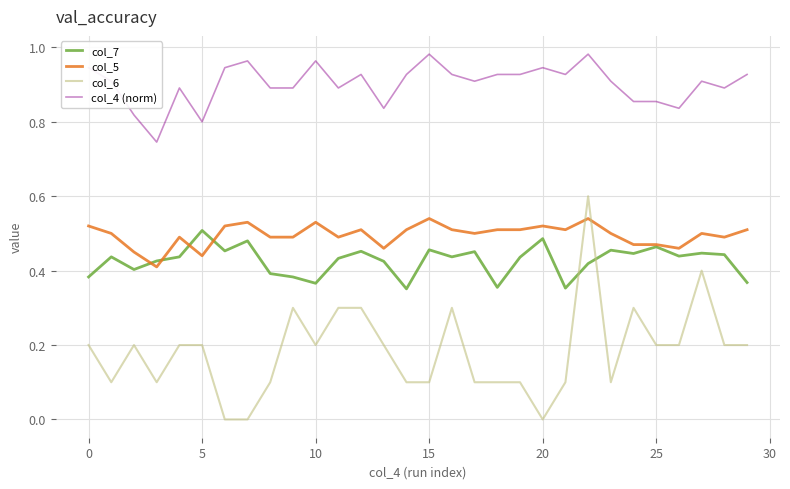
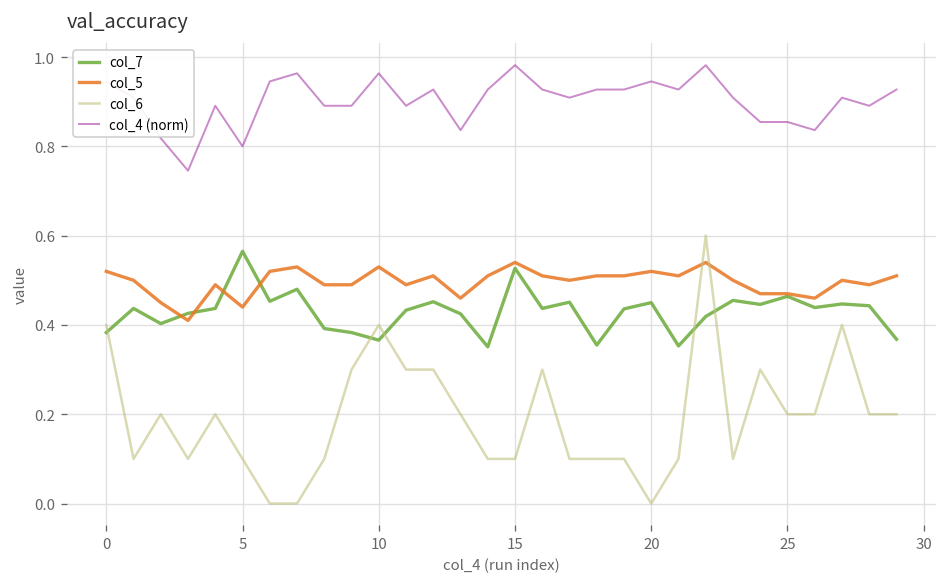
col_6, 0: 0.20 -> 0.40
col_7, 5: 0.51 -> 0.57
col_6, 5: 0.20 -> 0.10
col_6, 10: 0.20 -> 0.40
col_7, 15: 0.46 -> 0.53
col_7, 20: 0.49 -> 0.45
